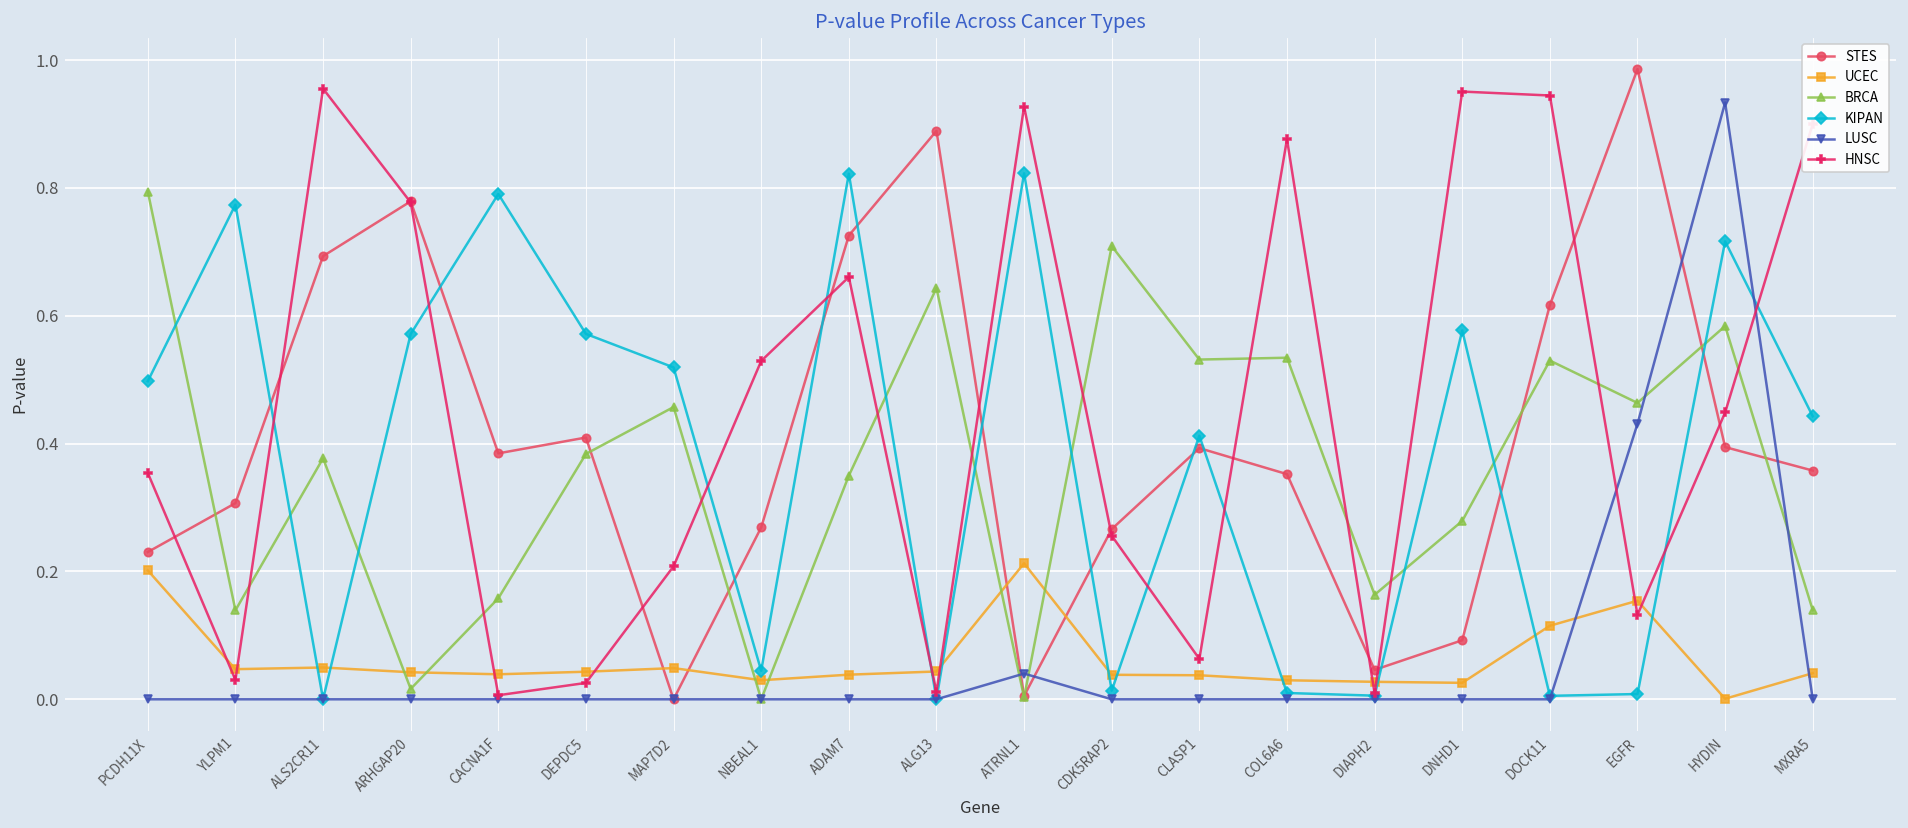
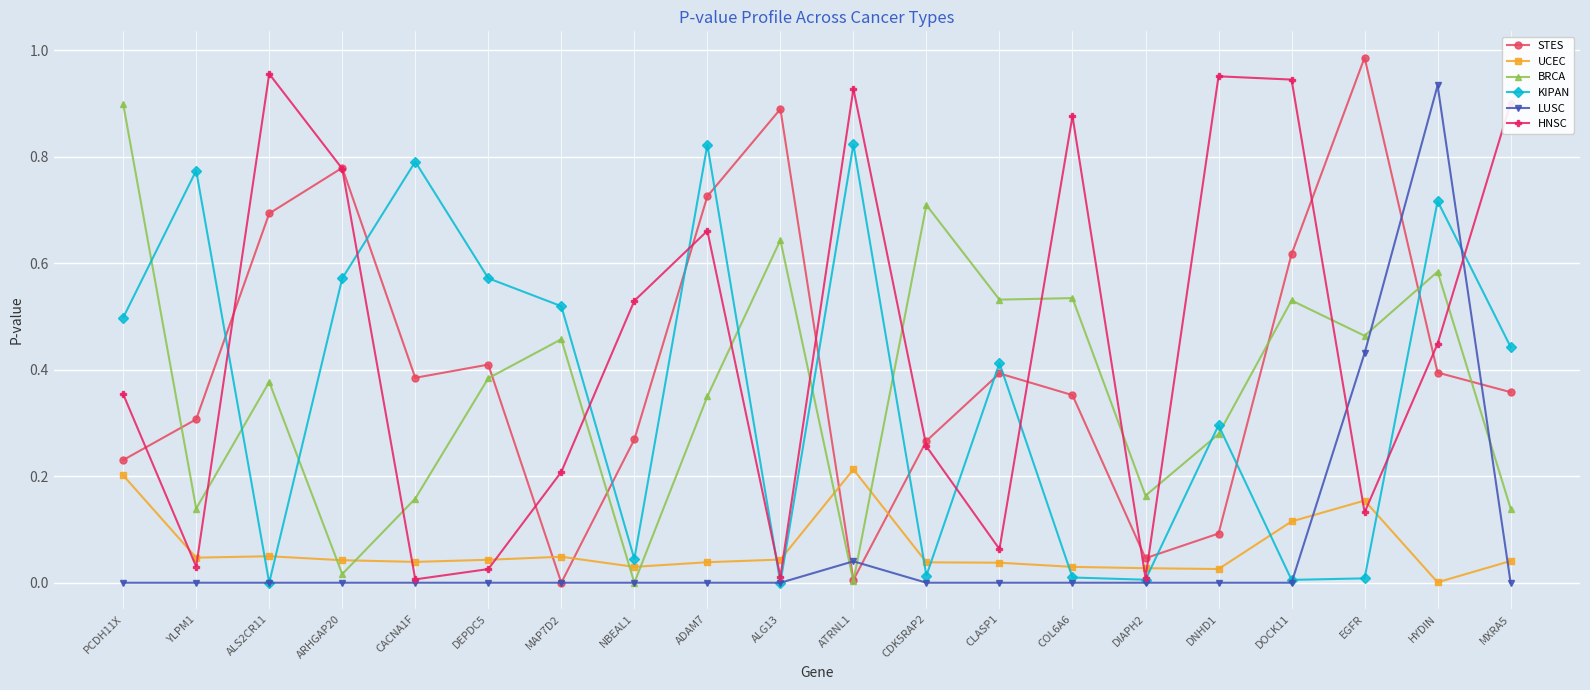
BRCA, PCDH11X: 0.79 -> 0.90
KIPAN, DNHD1: 0.58 -> 0.30
